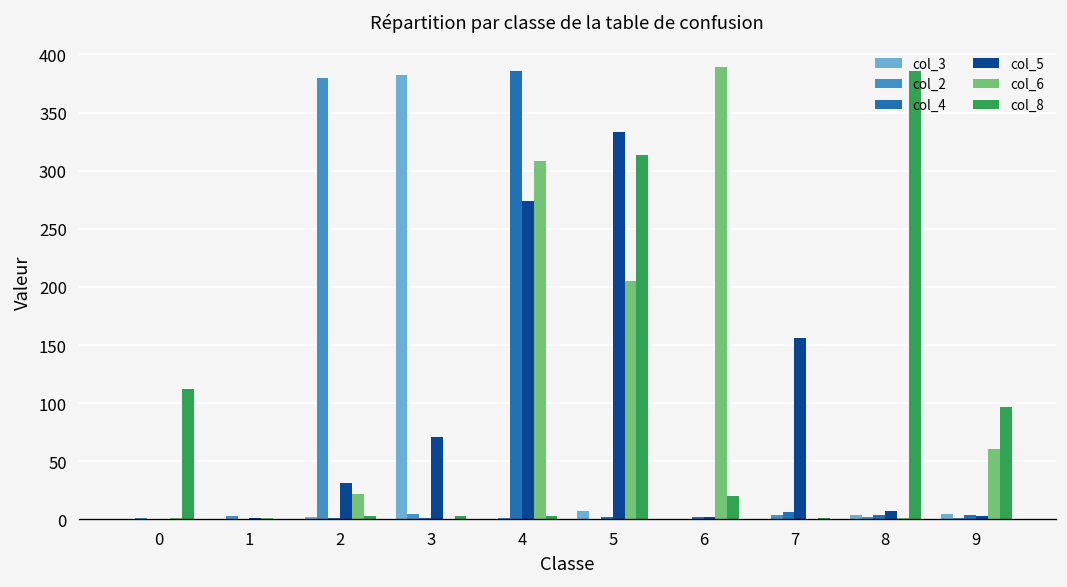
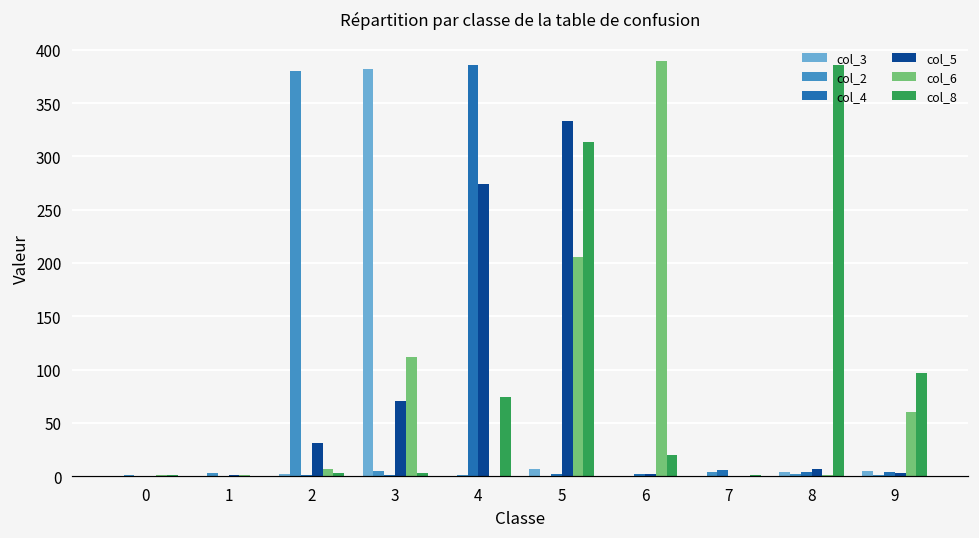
col_8, 0: 110 -> 0
col_6, 2: 20 -> 10
col_6, 3: 0 -> 110
col_6, 4: 310 -> 0
col_8, 4: 0 -> 70
col_5, 7: 160 -> 0
